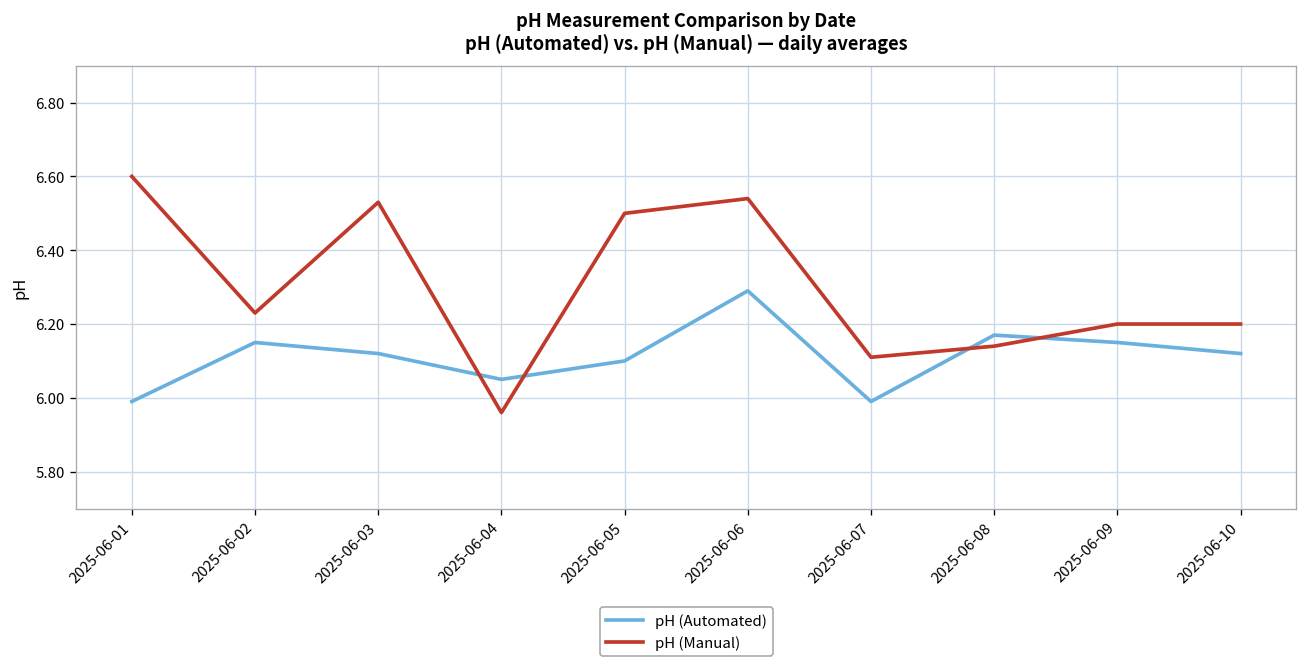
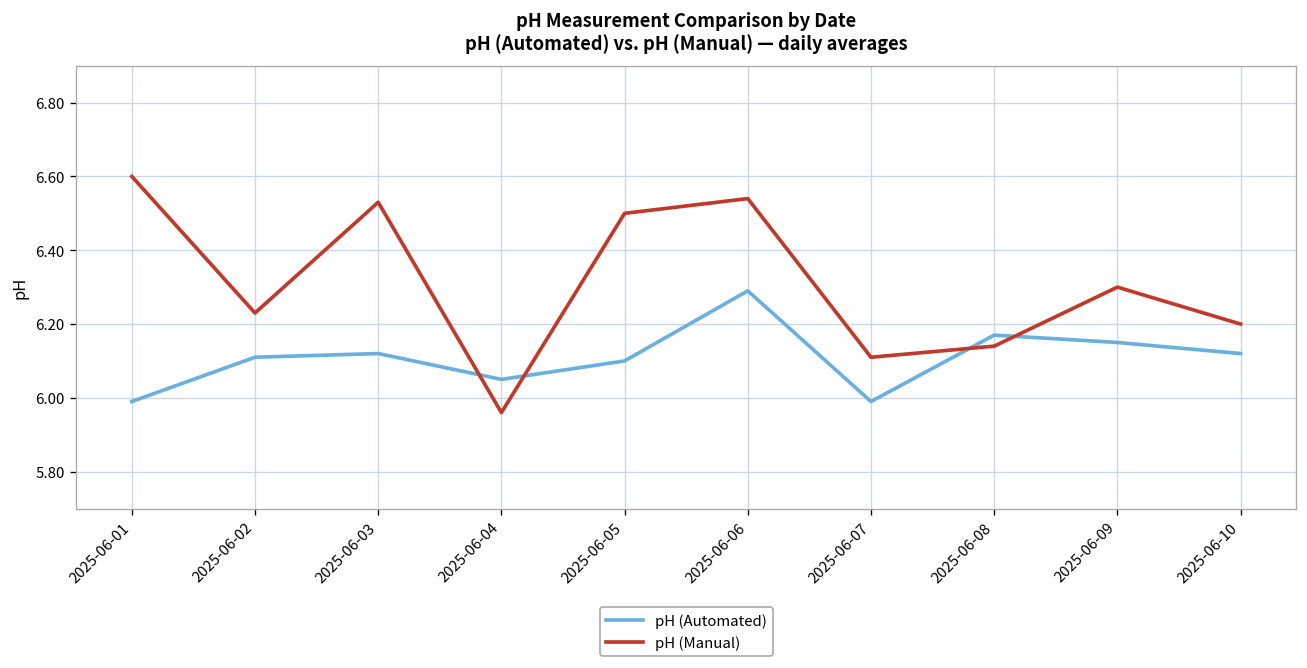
pH (Automated), 2025-06-02: 6.15 -> 6.11
pH (Manual), 2025-06-09: 6.2 -> 6.3
